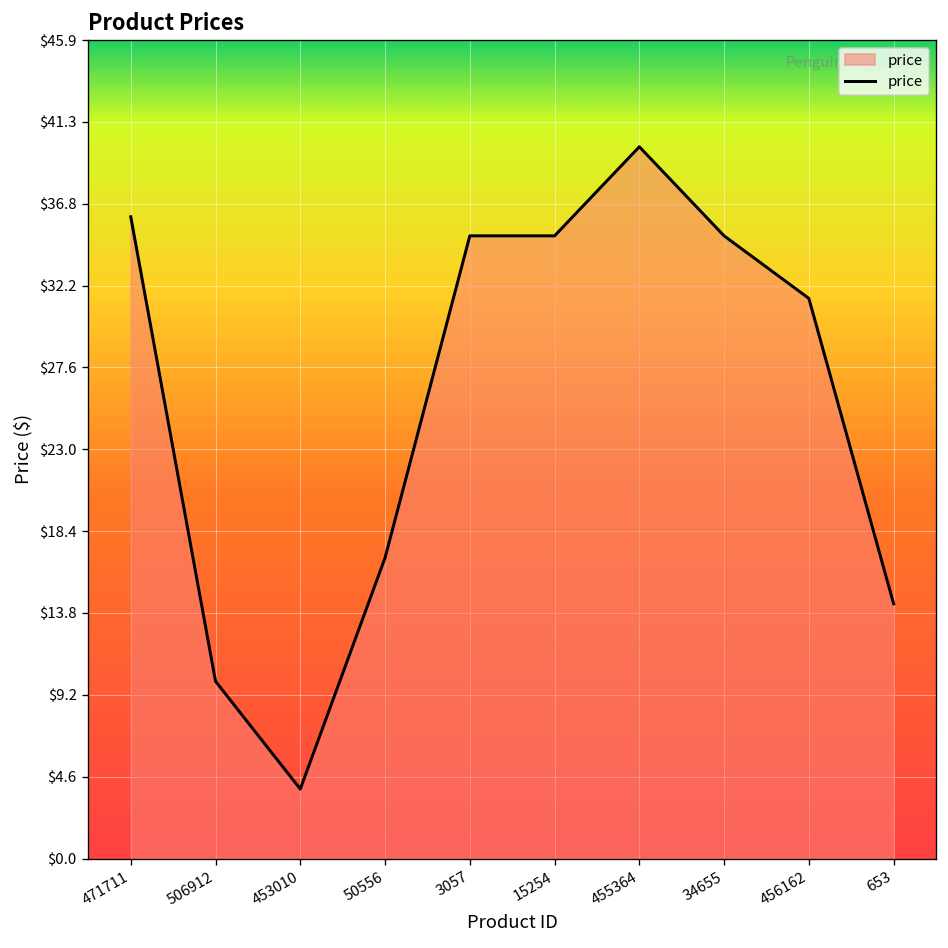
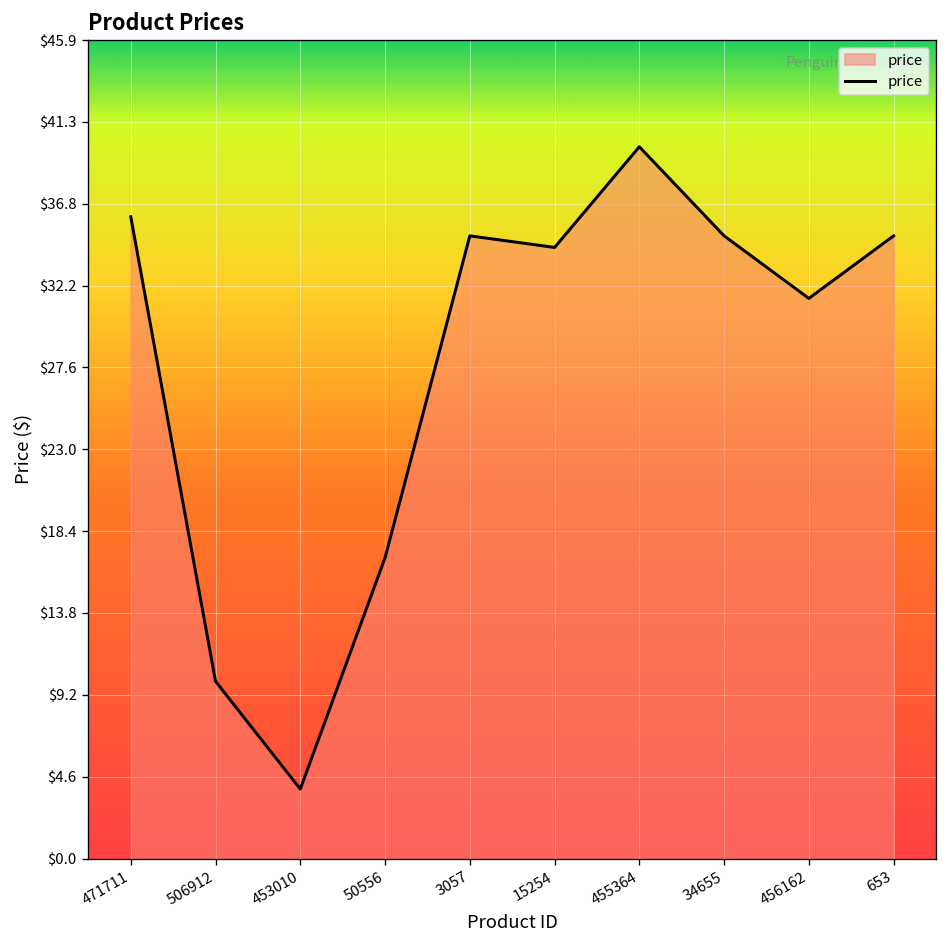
15254: $35.0 -> $34.3
653: $14.3 -> $35.0
